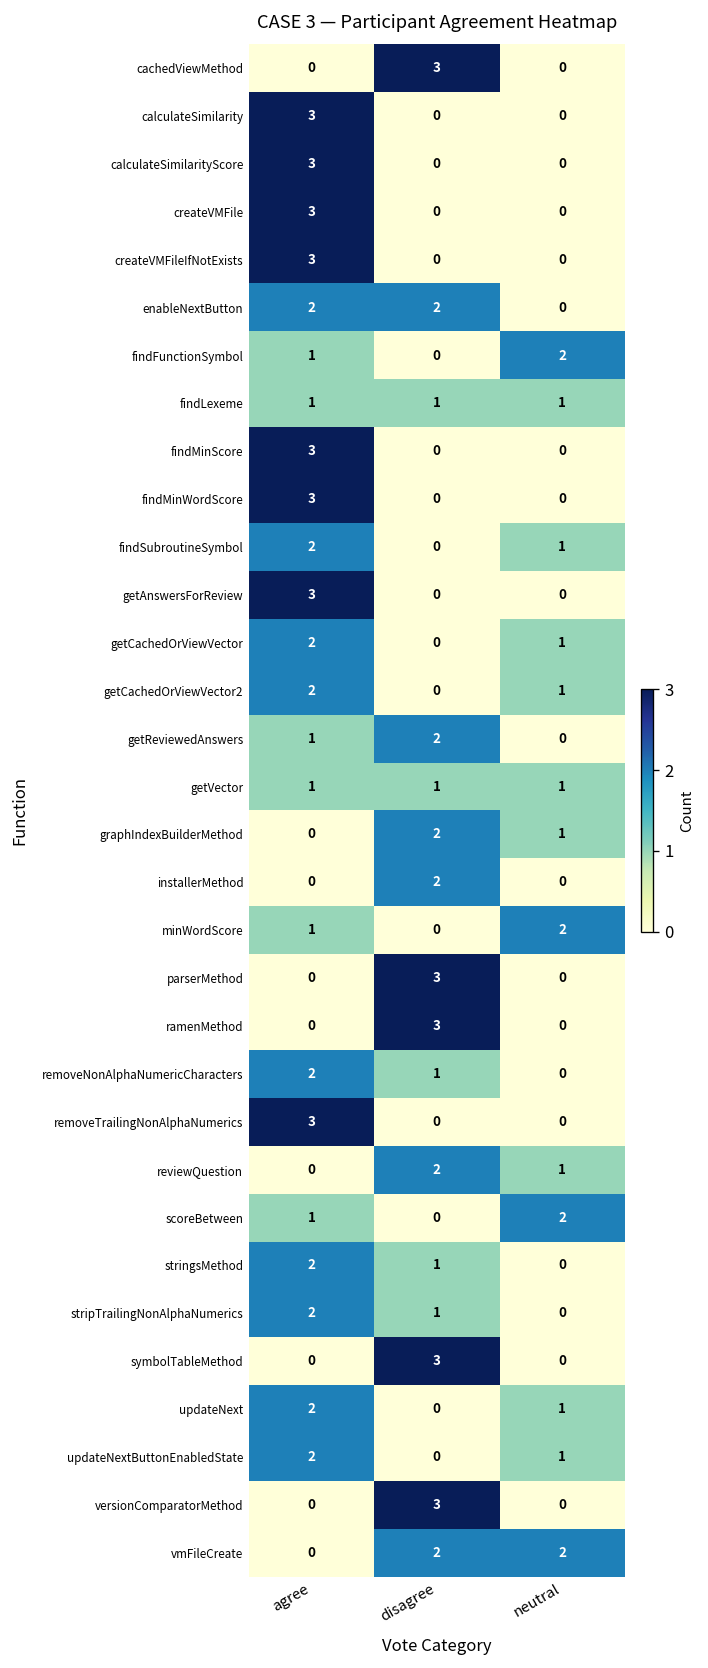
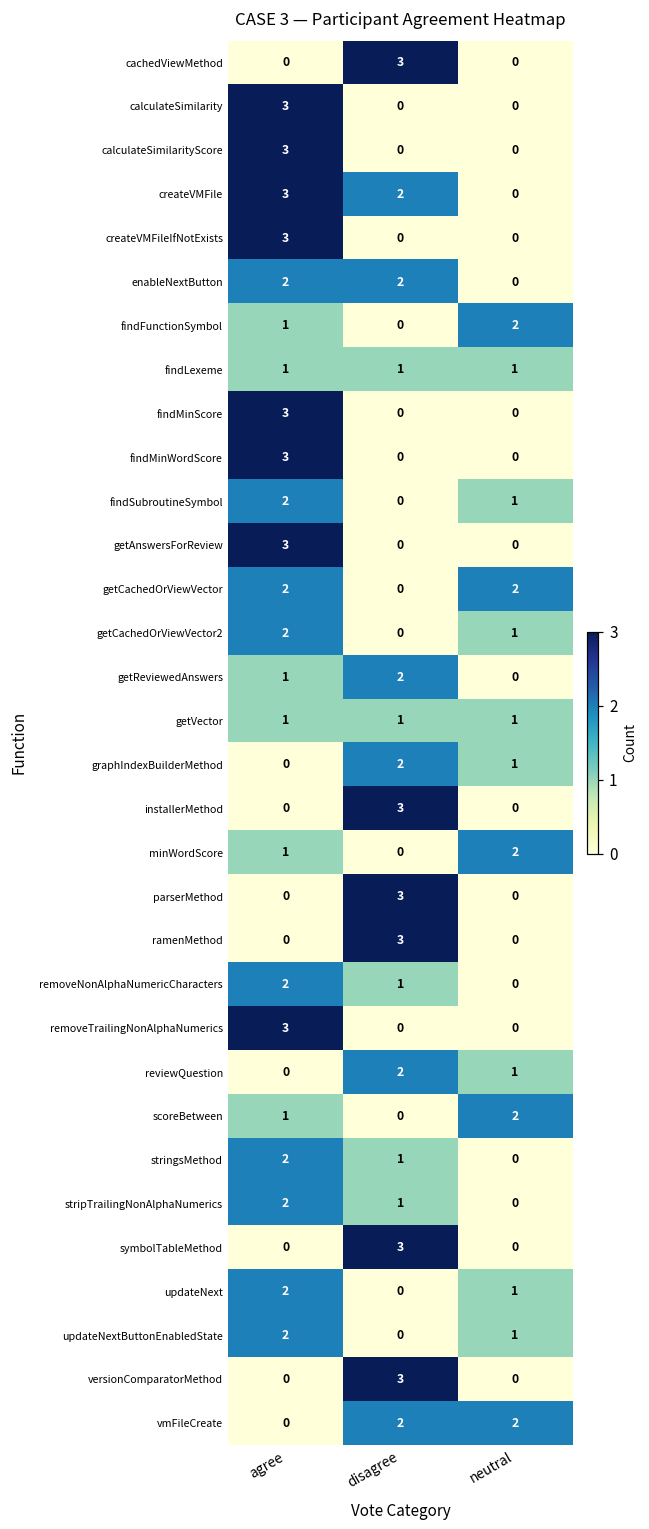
createVMFile, disagree: 0 -> 2
getCachedOrViewVector, neutral: 1 -> 2
installerMethod, disagree: 2 -> 3
